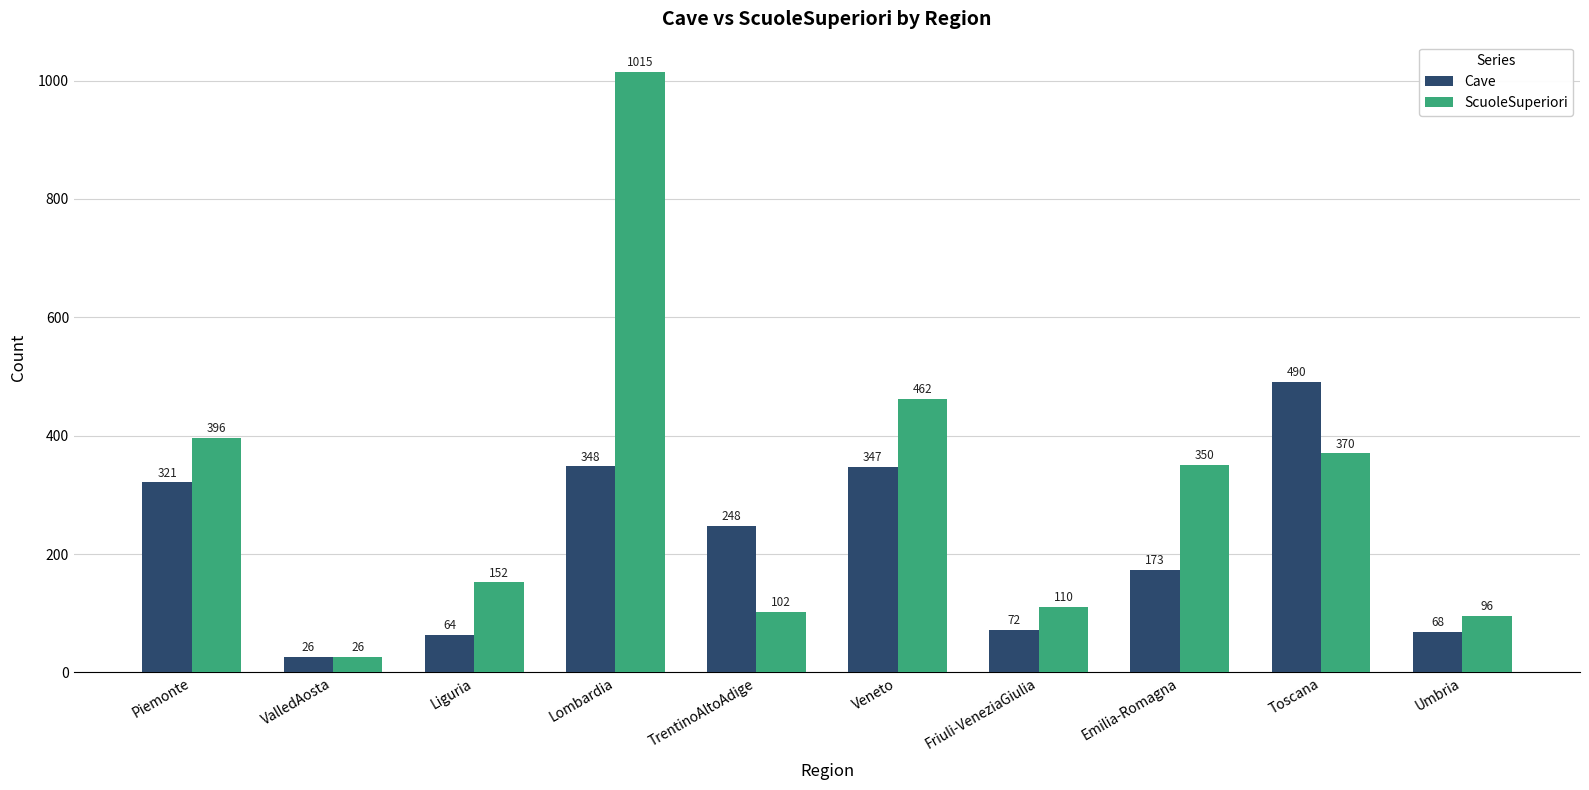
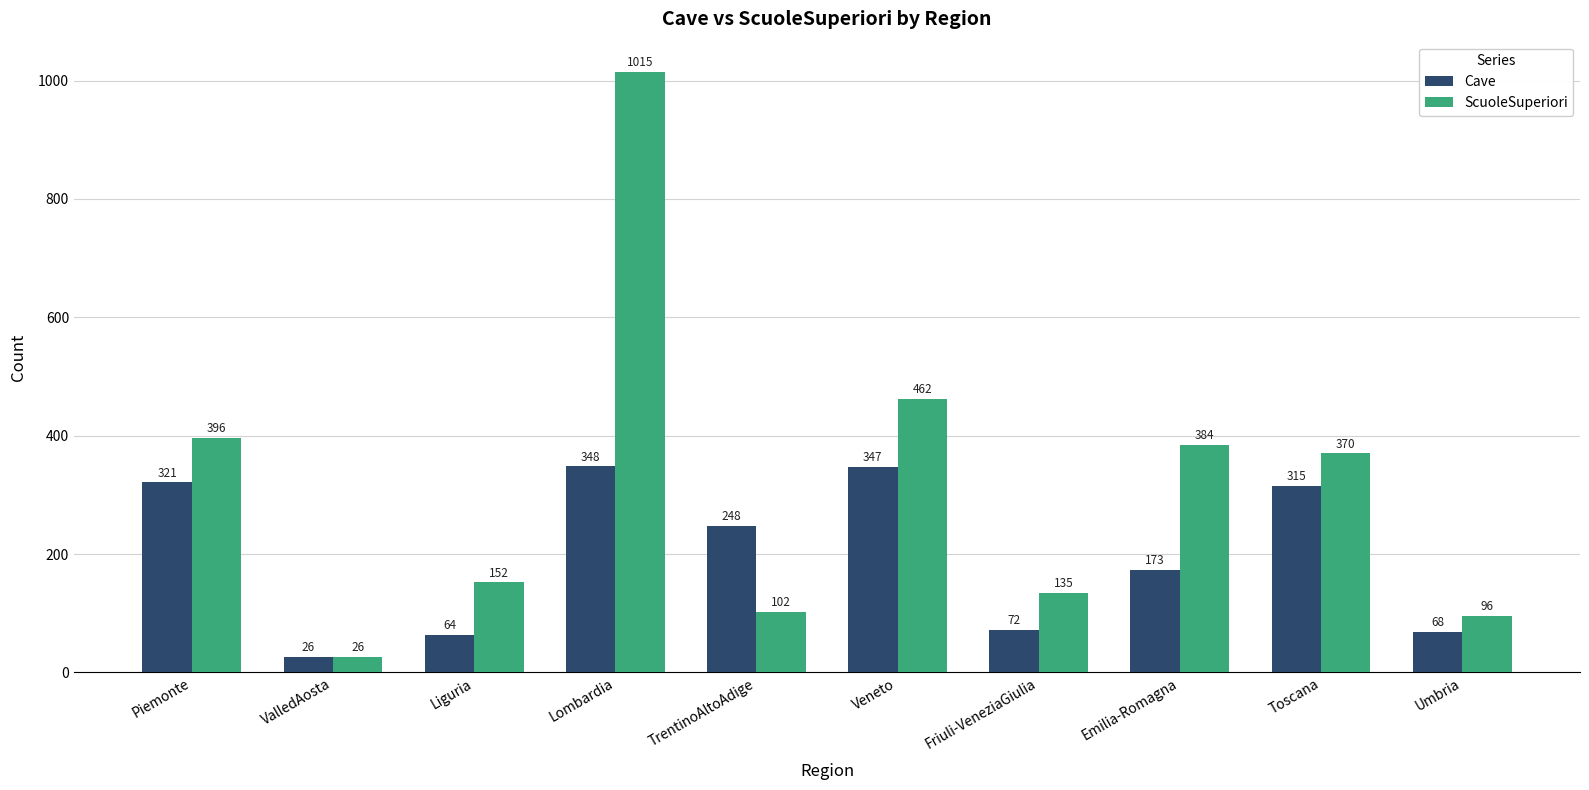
ScuoleSuperiori, Friuli-VeneziaGiulia: 110 -> 135
ScuoleSuperiori, Emilia-Romagna: 350 -> 384
Cave, Toscana: 490 -> 315
